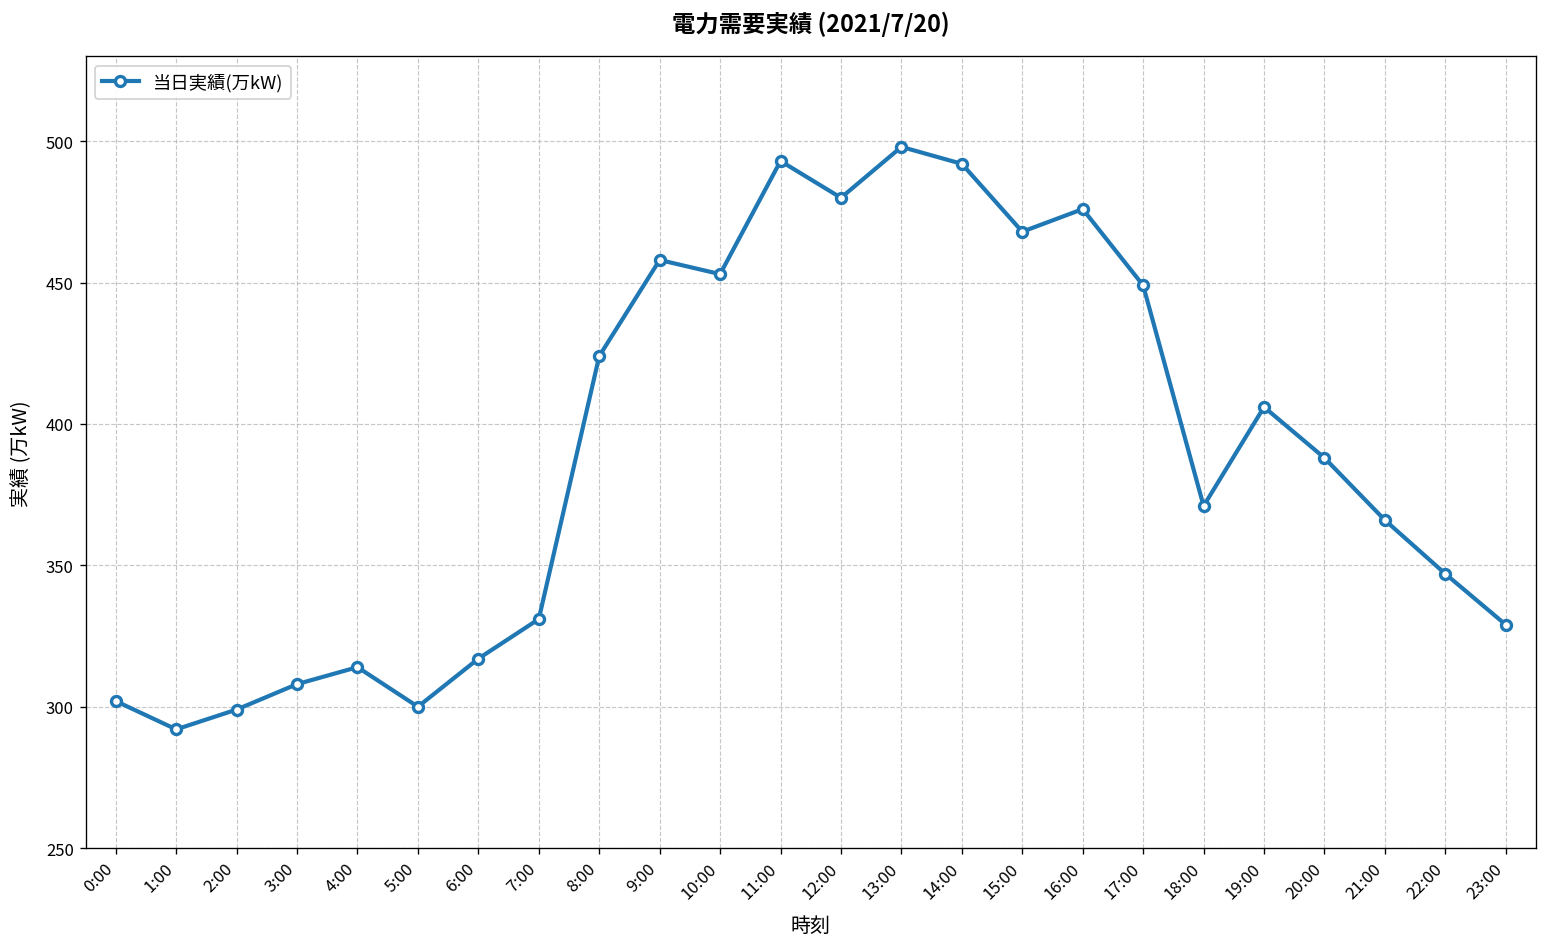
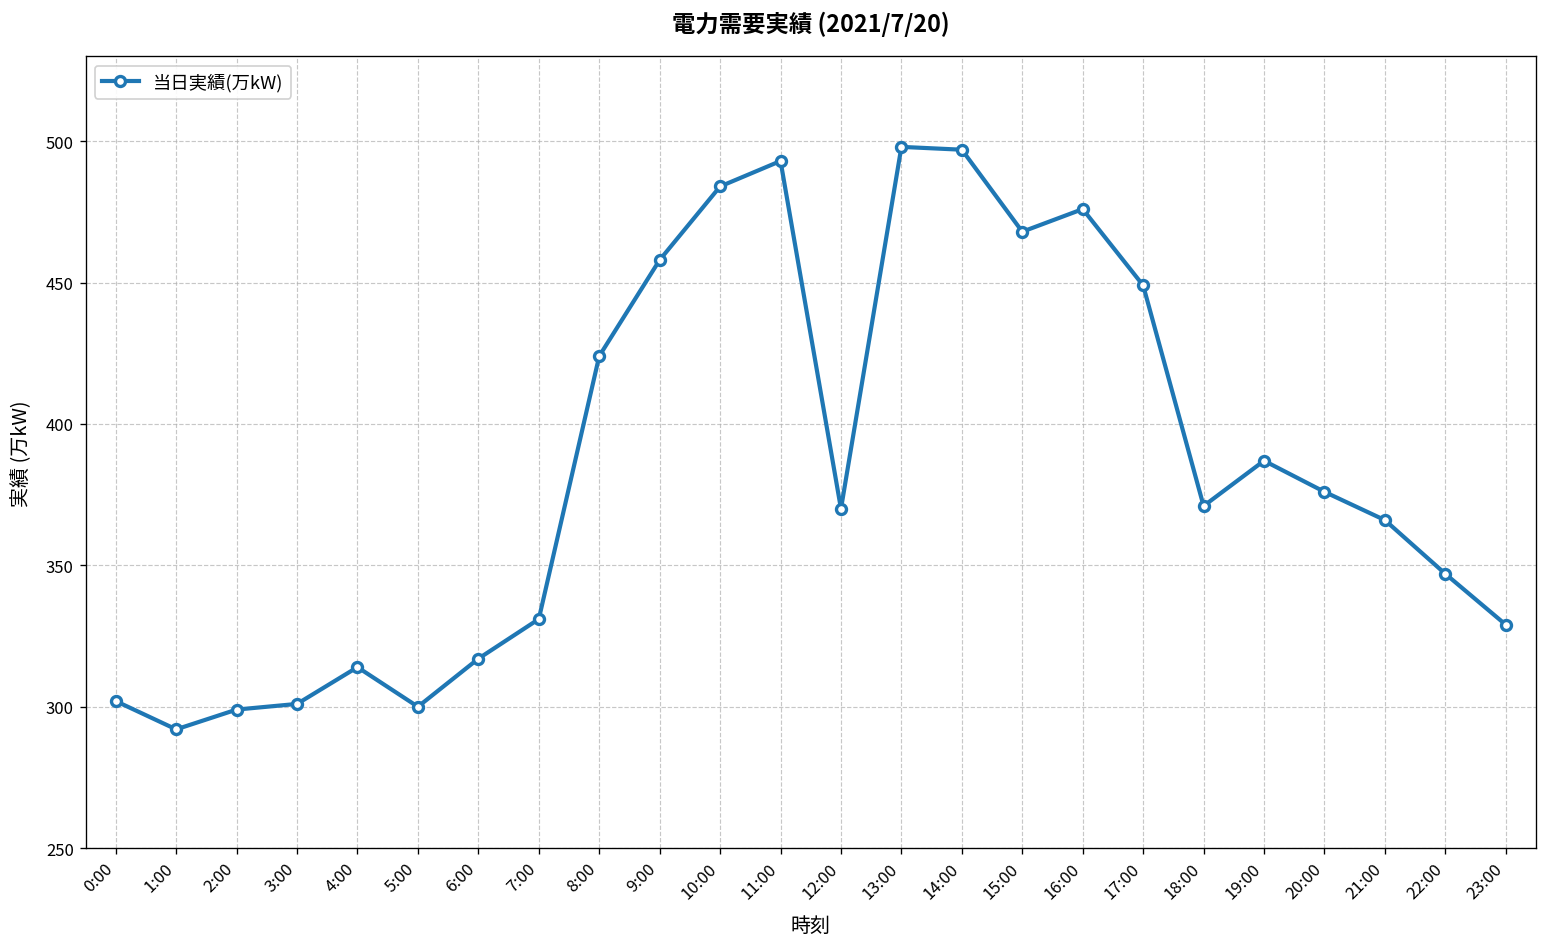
3:00: 308 -> 301
10:00: 453 -> 484
12:00: 480 -> 370
14:00: 492 -> 497
19:00: 406 -> 387
20:00: 388 -> 376
